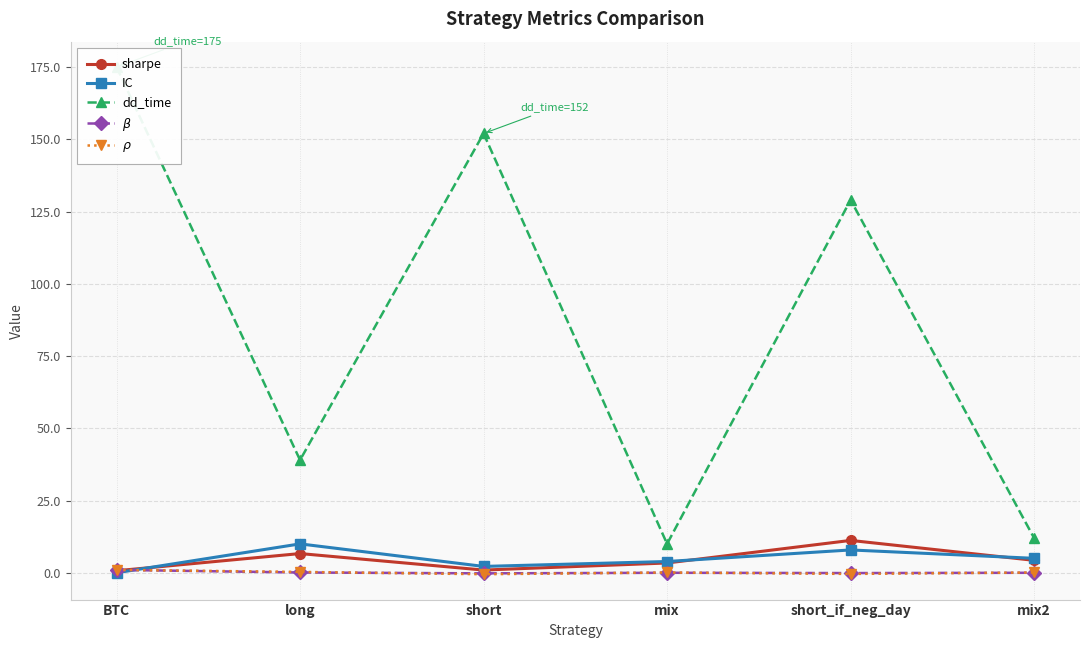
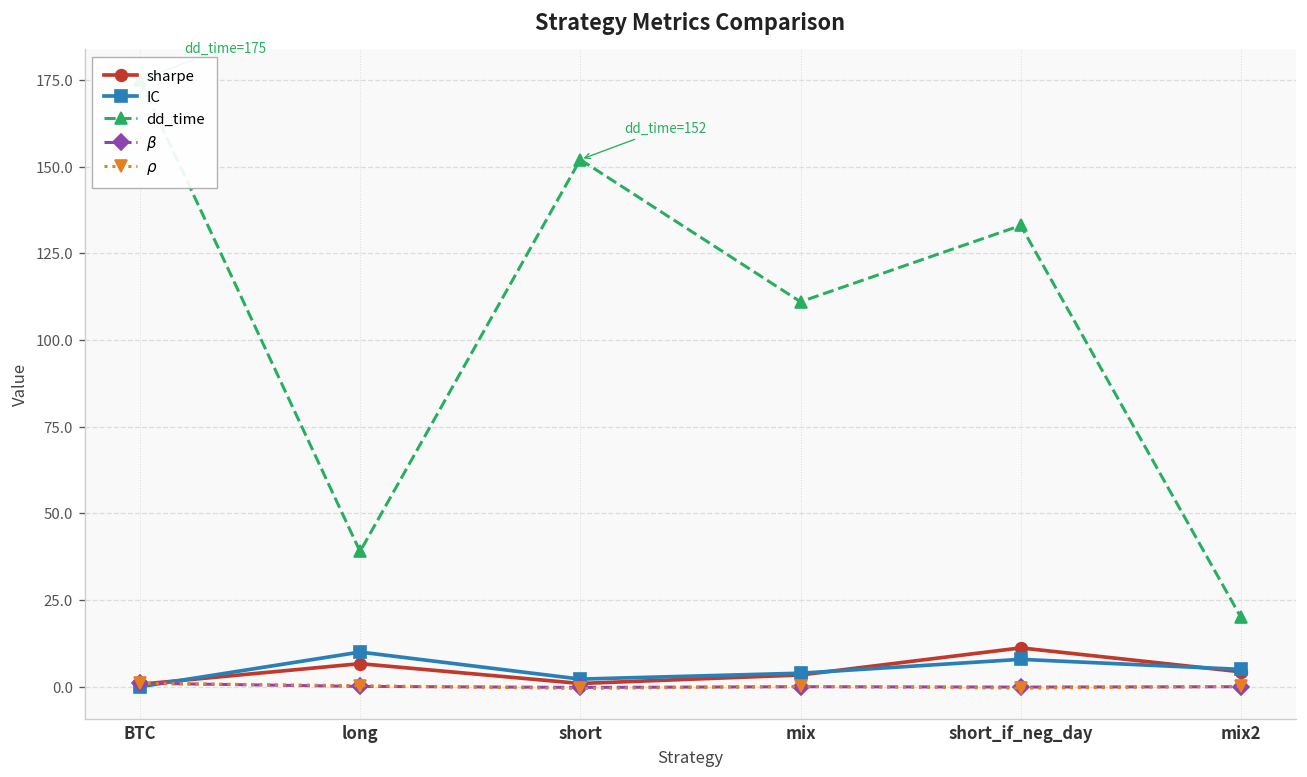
dd_time, mix: 10 -> 111
dd_time, short_if_neg_day: 129 -> 133
dd_time, mix2: 12 -> 20
